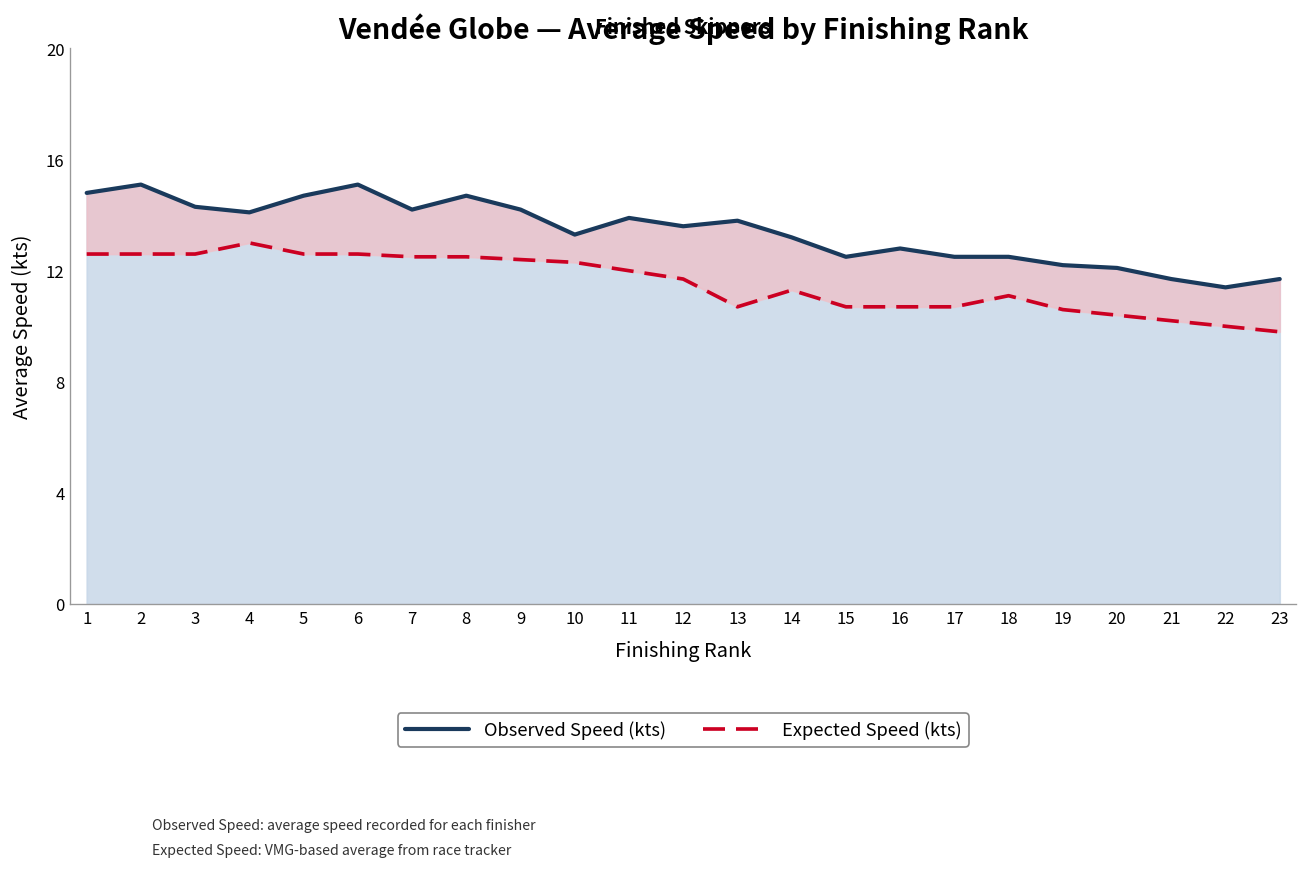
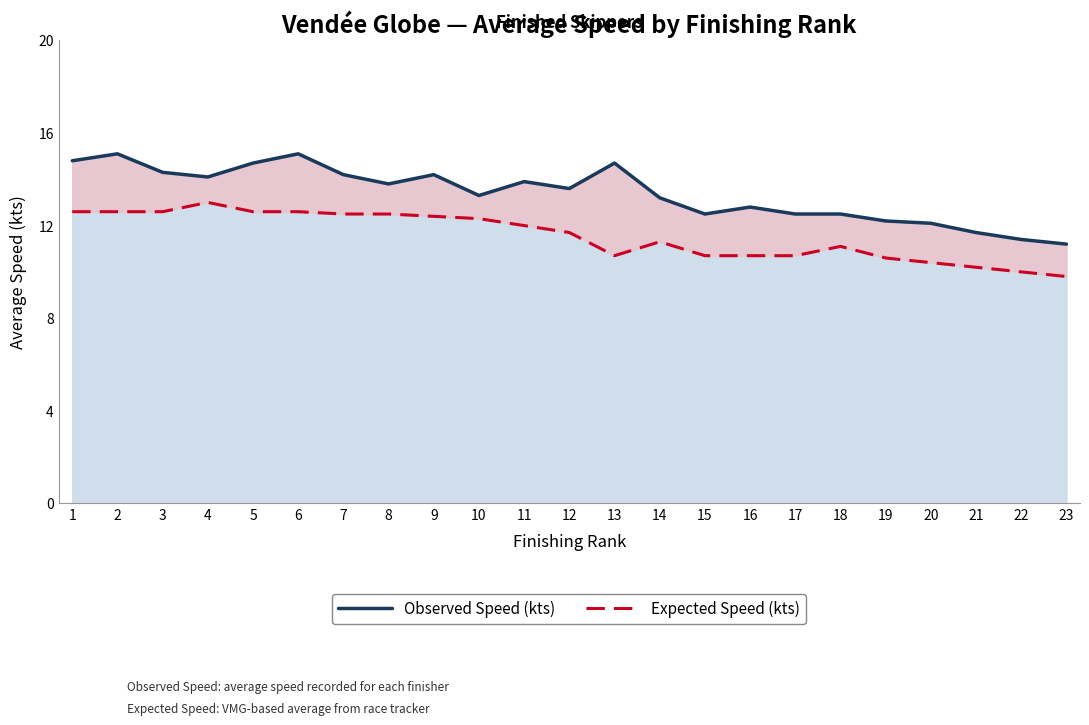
Observed Speed (kts), 8: 14.7 -> 13.8
Observed Speed (kts), 13: 13.8 -> 14.7
Observed Speed (kts), 23: 11.7 -> 11.2
